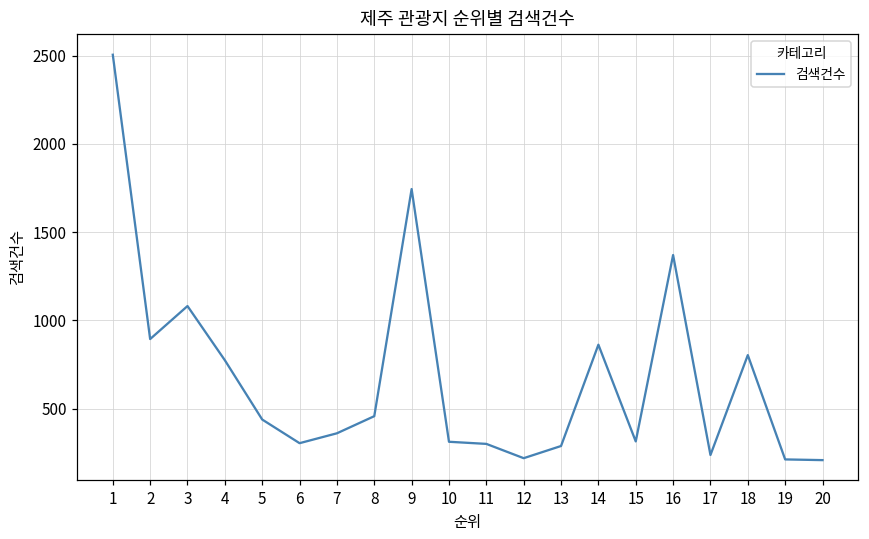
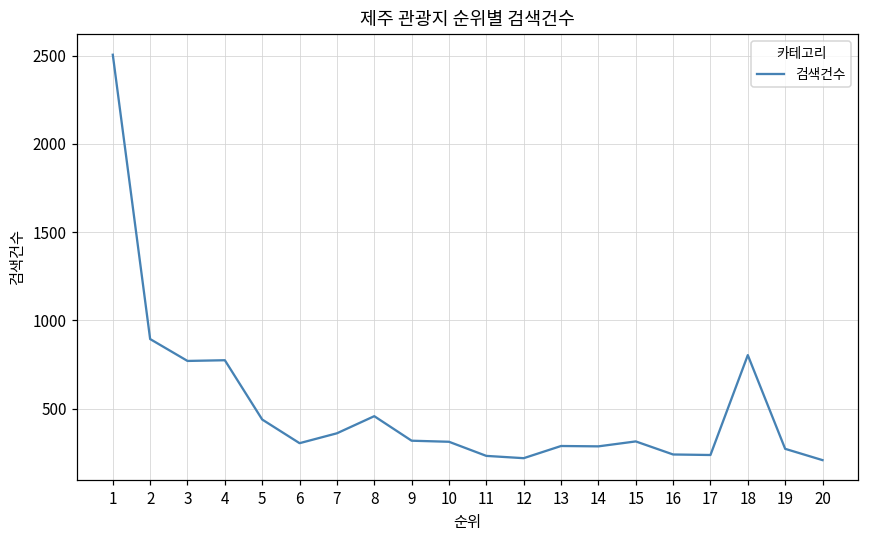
3: 1080 -> 770
9: 1740 -> 320
11: 300 -> 230
14: 860 -> 290
16: 1370 -> 240
19: 210 -> 270
